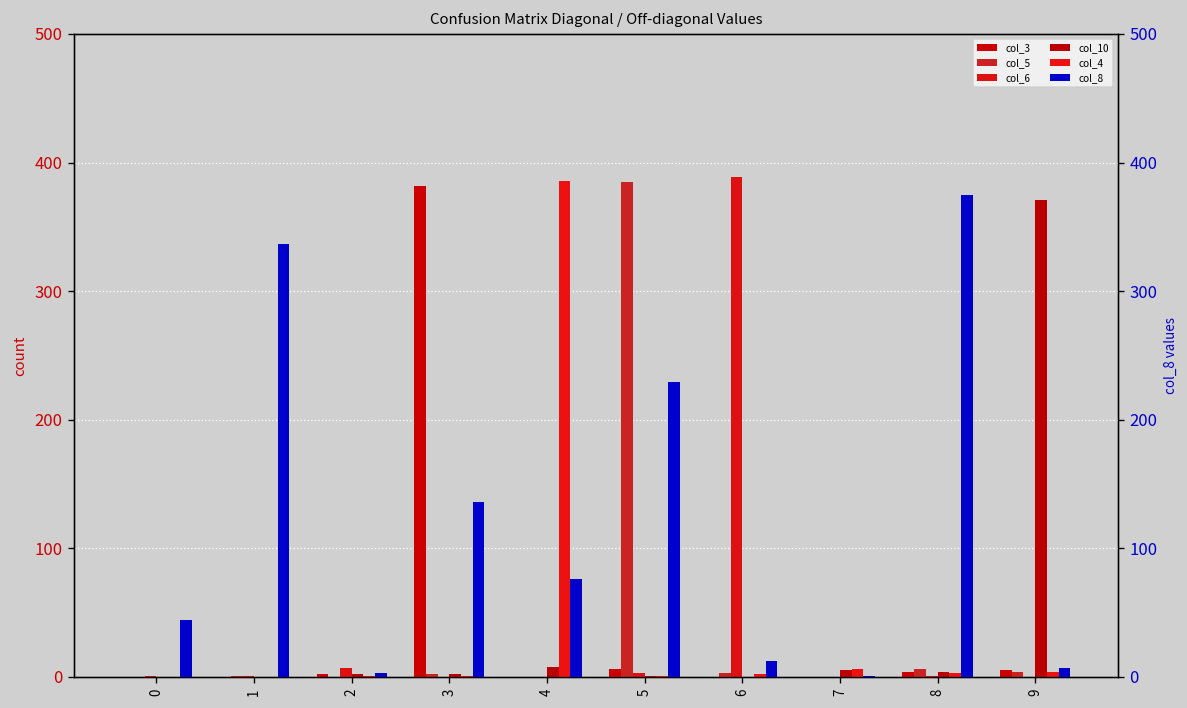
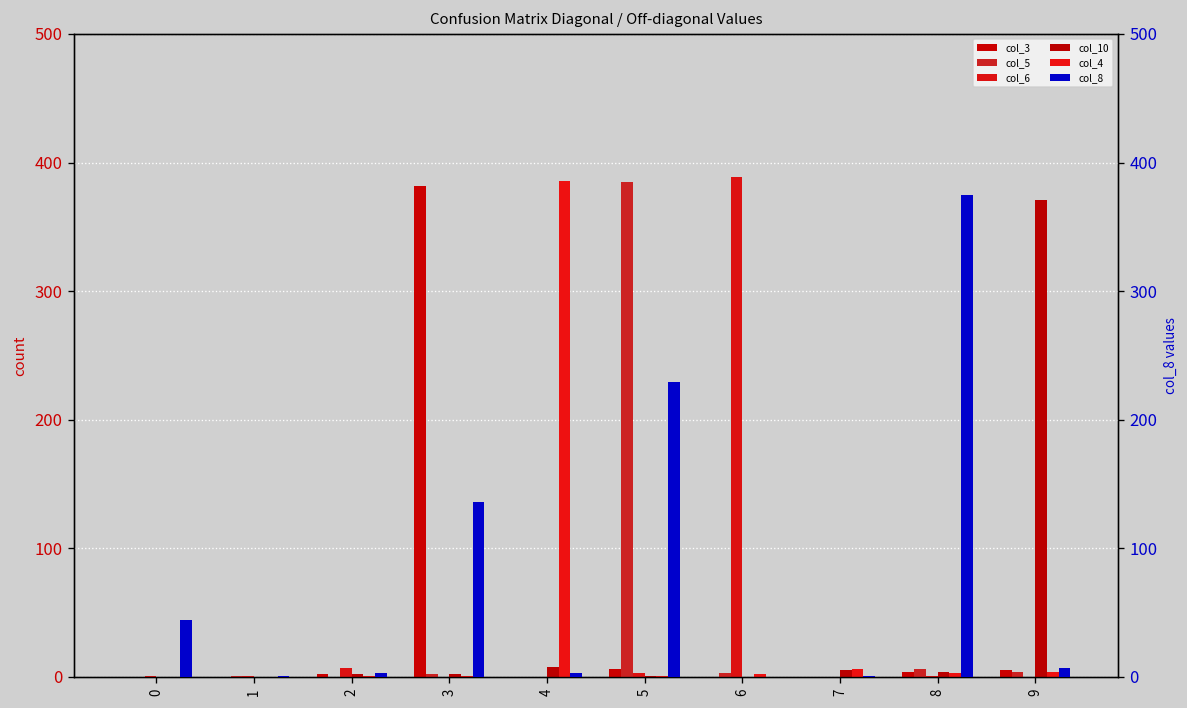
col_8, 1: 337 -> 1
col_8, 4: 76 -> 3
col_8, 6: 13 -> 0
